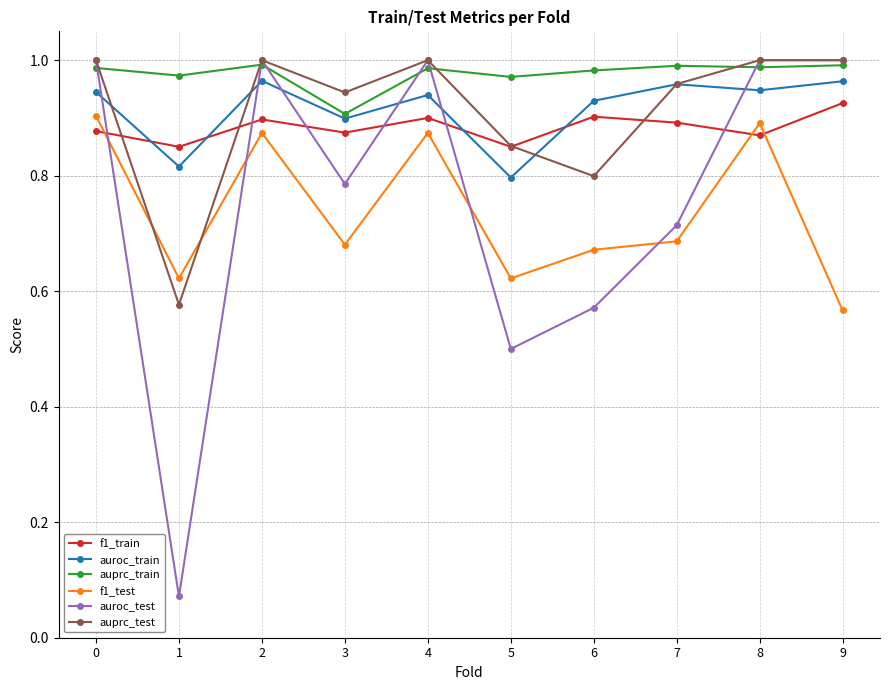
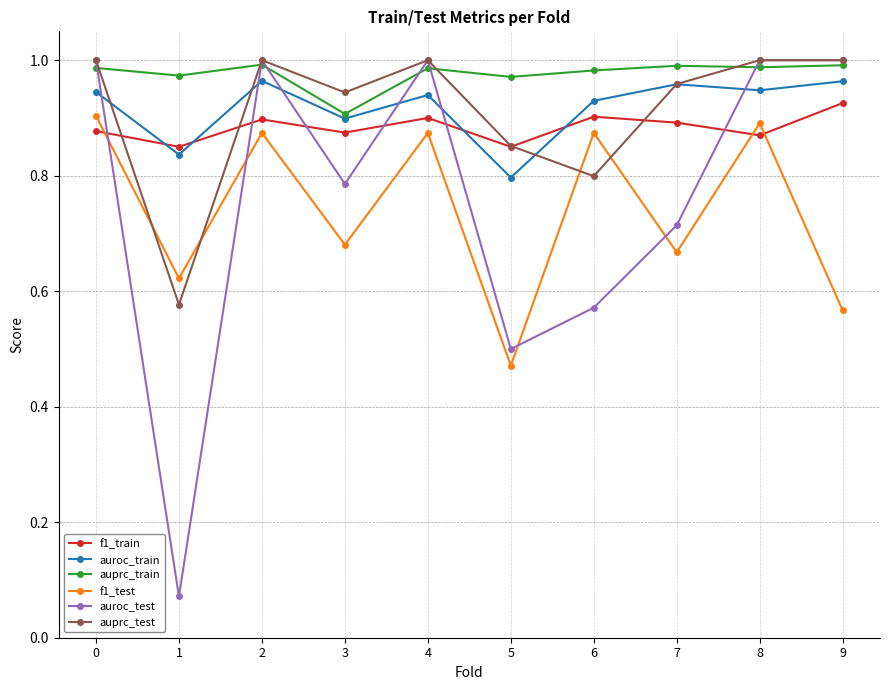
auroc_train, 1: 0.82 -> 0.84
f1_test, 5: 0.62 -> 0.47
f1_test, 6: 0.67 -> 0.87
f1_test, 7: 0.69 -> 0.67
